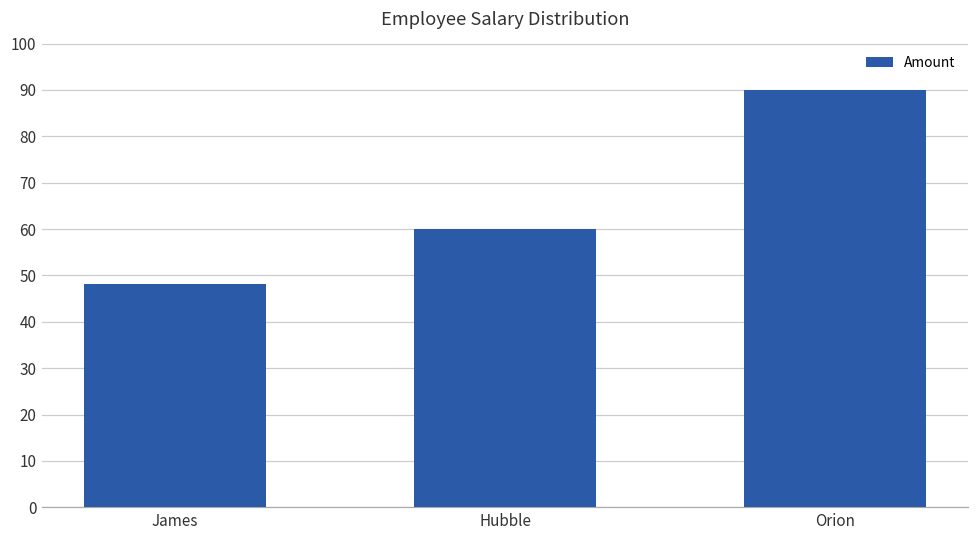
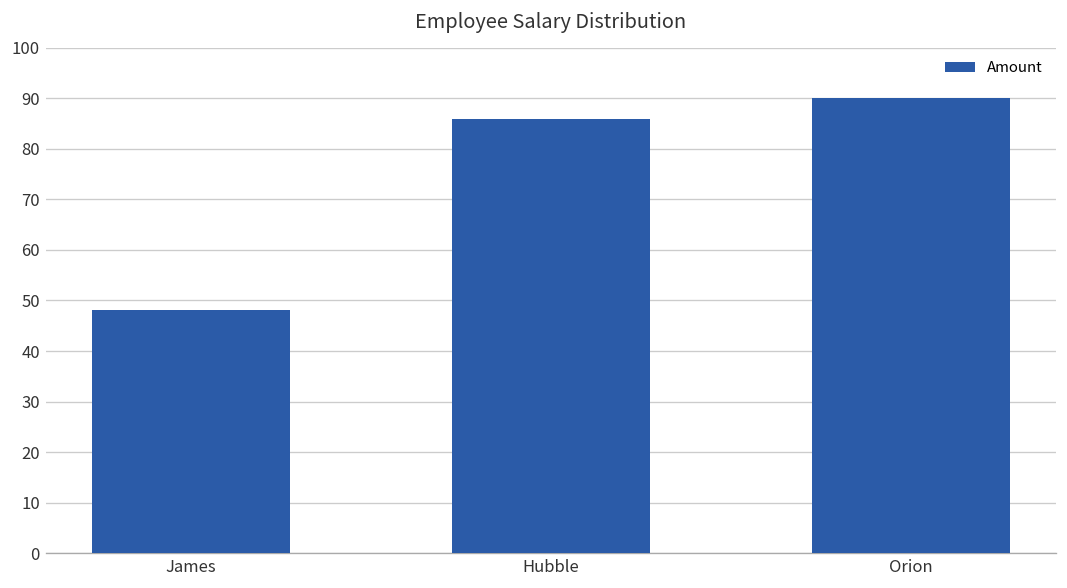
Hubble: 60 -> 86
